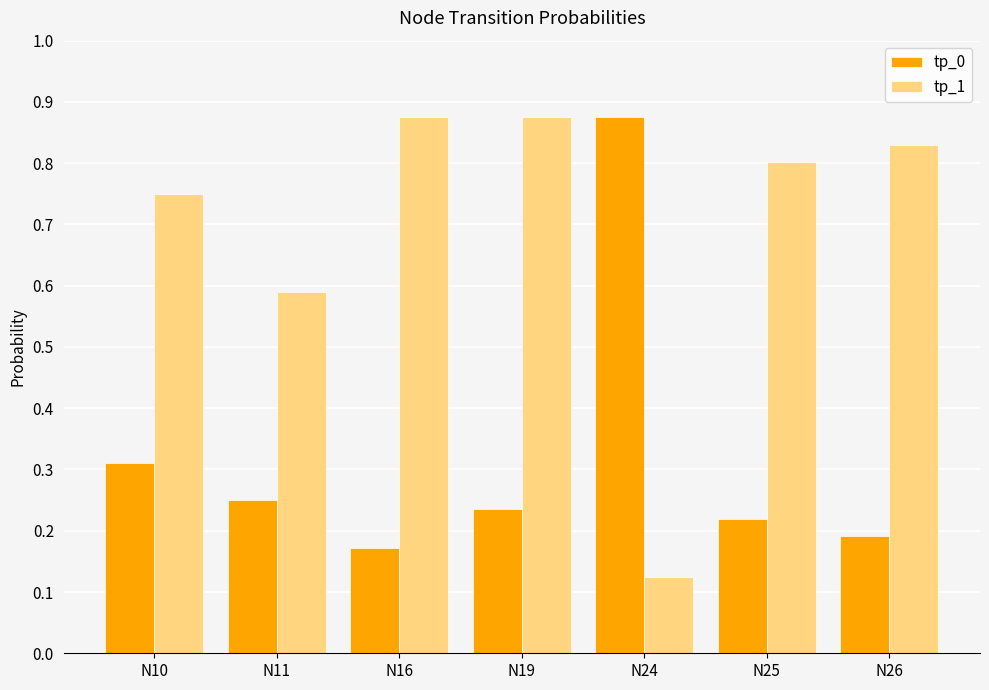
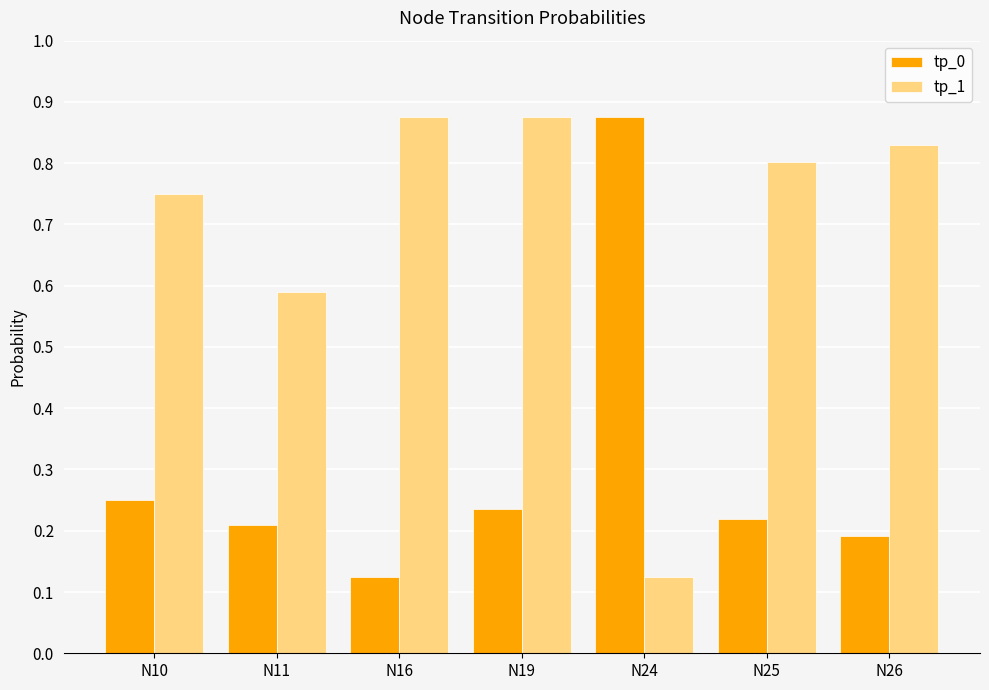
tp_0, N10: 0.31 -> 0.25
tp_0, N11: 0.25 -> 0.21
tp_0, N16: 0.17 -> 0.13
